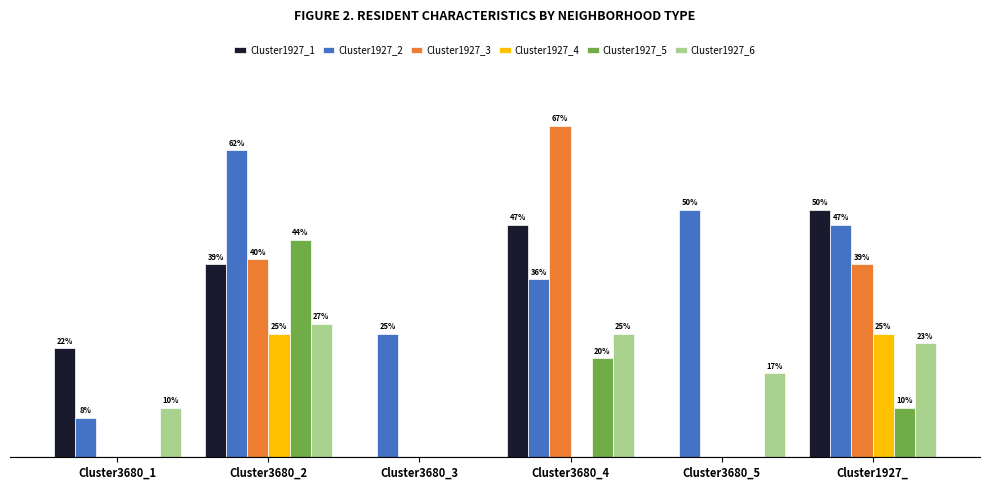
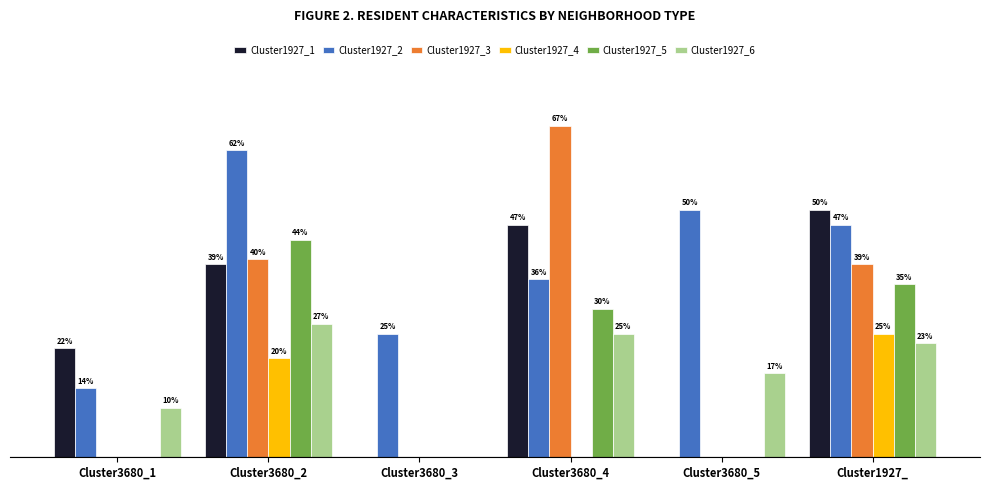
Cluster1927_2, Cluster3680_1: 8% -> 14%
Cluster1927_4, Cluster3680_2: 25% -> 20%
Cluster1927_5, Cluster3680_4: 20% -> 30%
Cluster1927_5, Cluster1927_: 10% -> 35%
